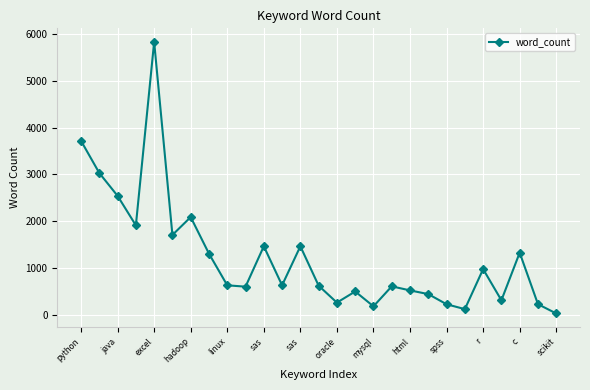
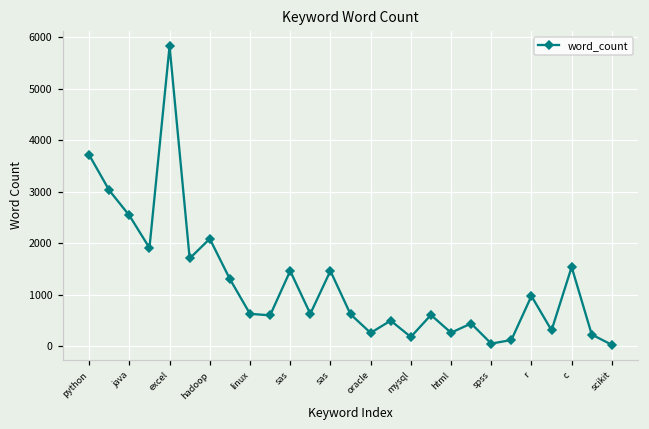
html: 500 -> 300
spss: 200 -> 100
c: 1300 -> 1500
